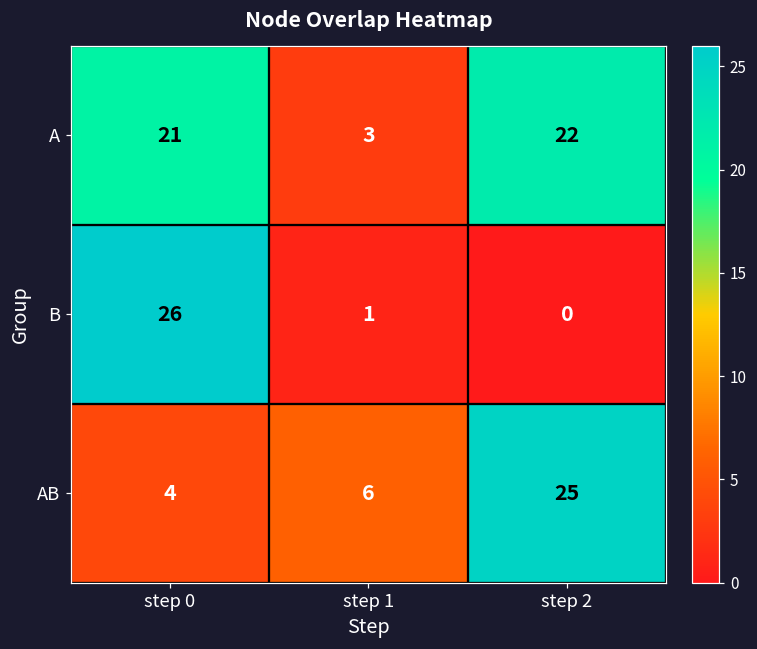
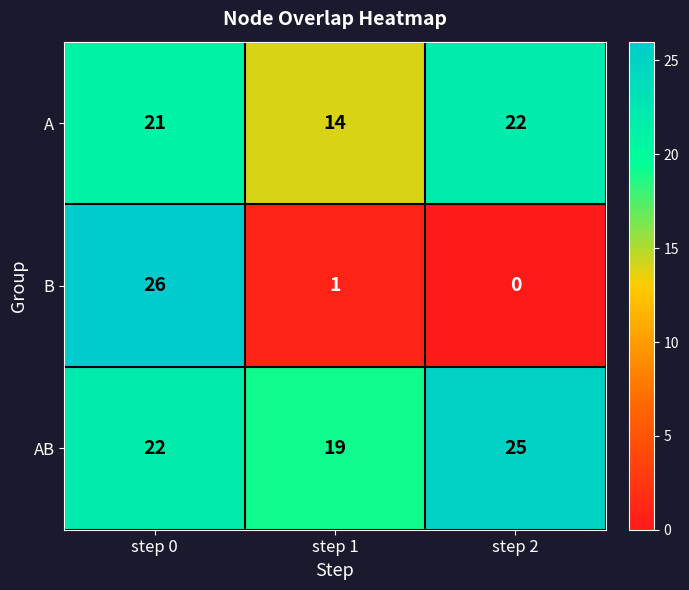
A, step 1: 3 -> 14
AB, step 0: 4 -> 22
AB, step 1: 6 -> 19
